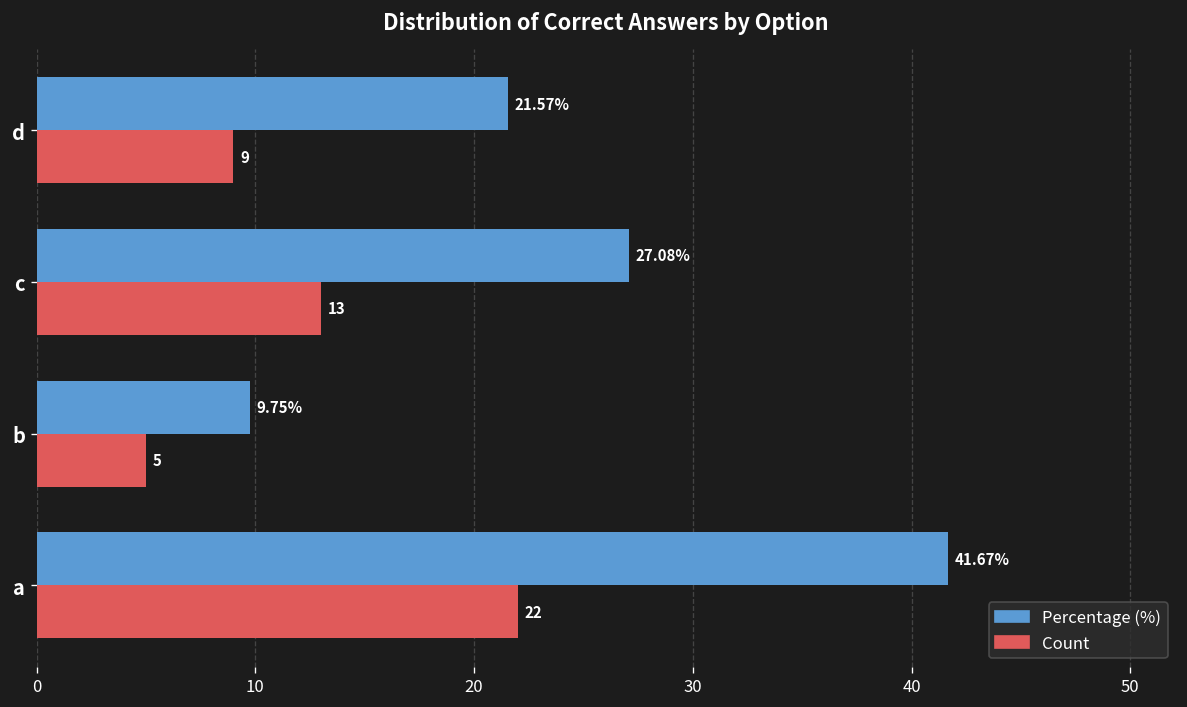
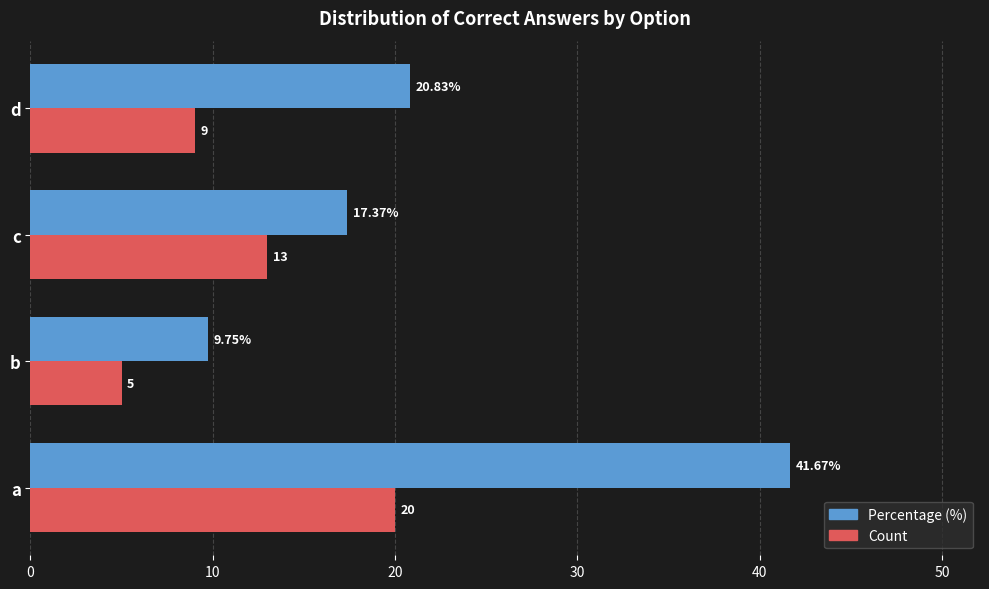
Percentage (%), d: 21.57% -> 20.83%
Percentage (%), c: 27.08% -> 17.37%
Count, a: 22 -> 20
